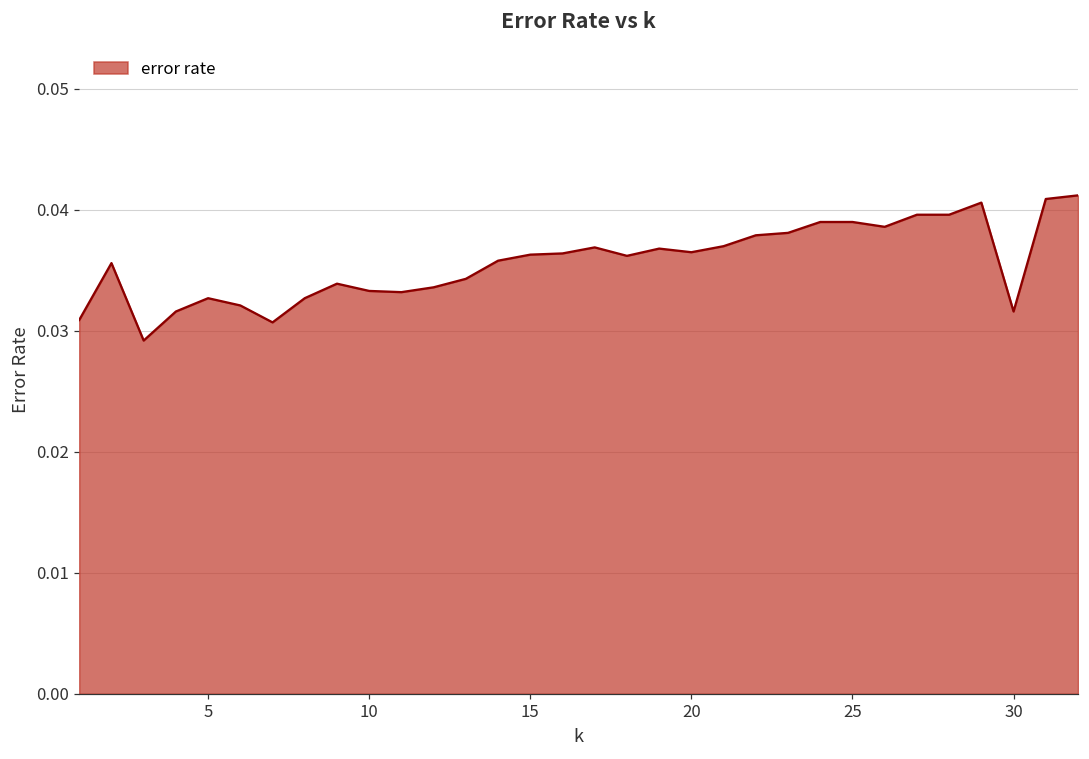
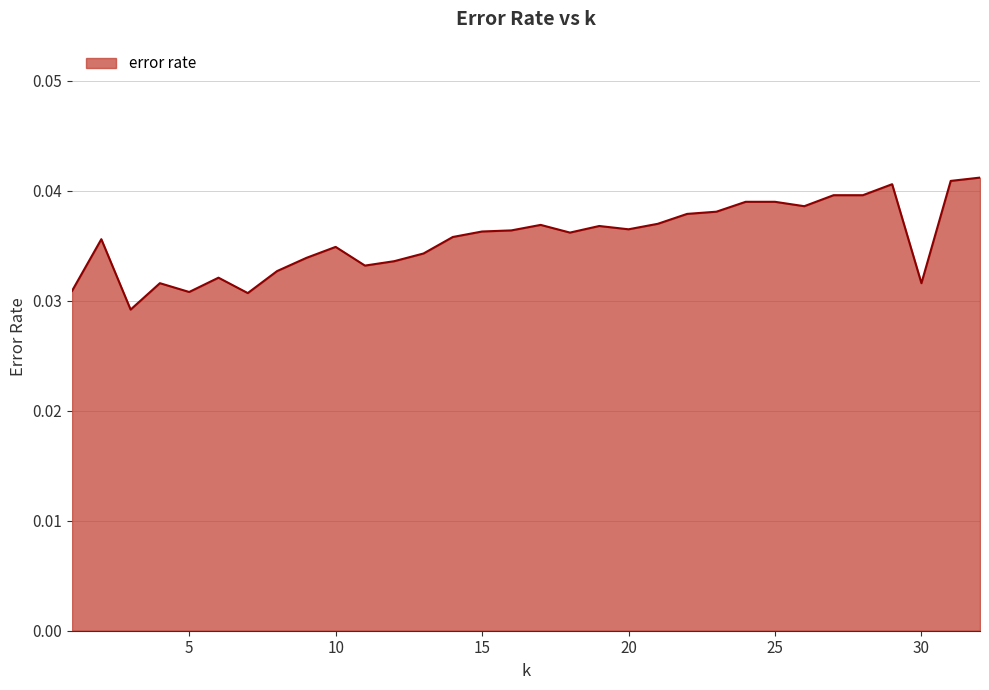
5: 0.0327 -> 0.0308
10: 0.0333 -> 0.0349
